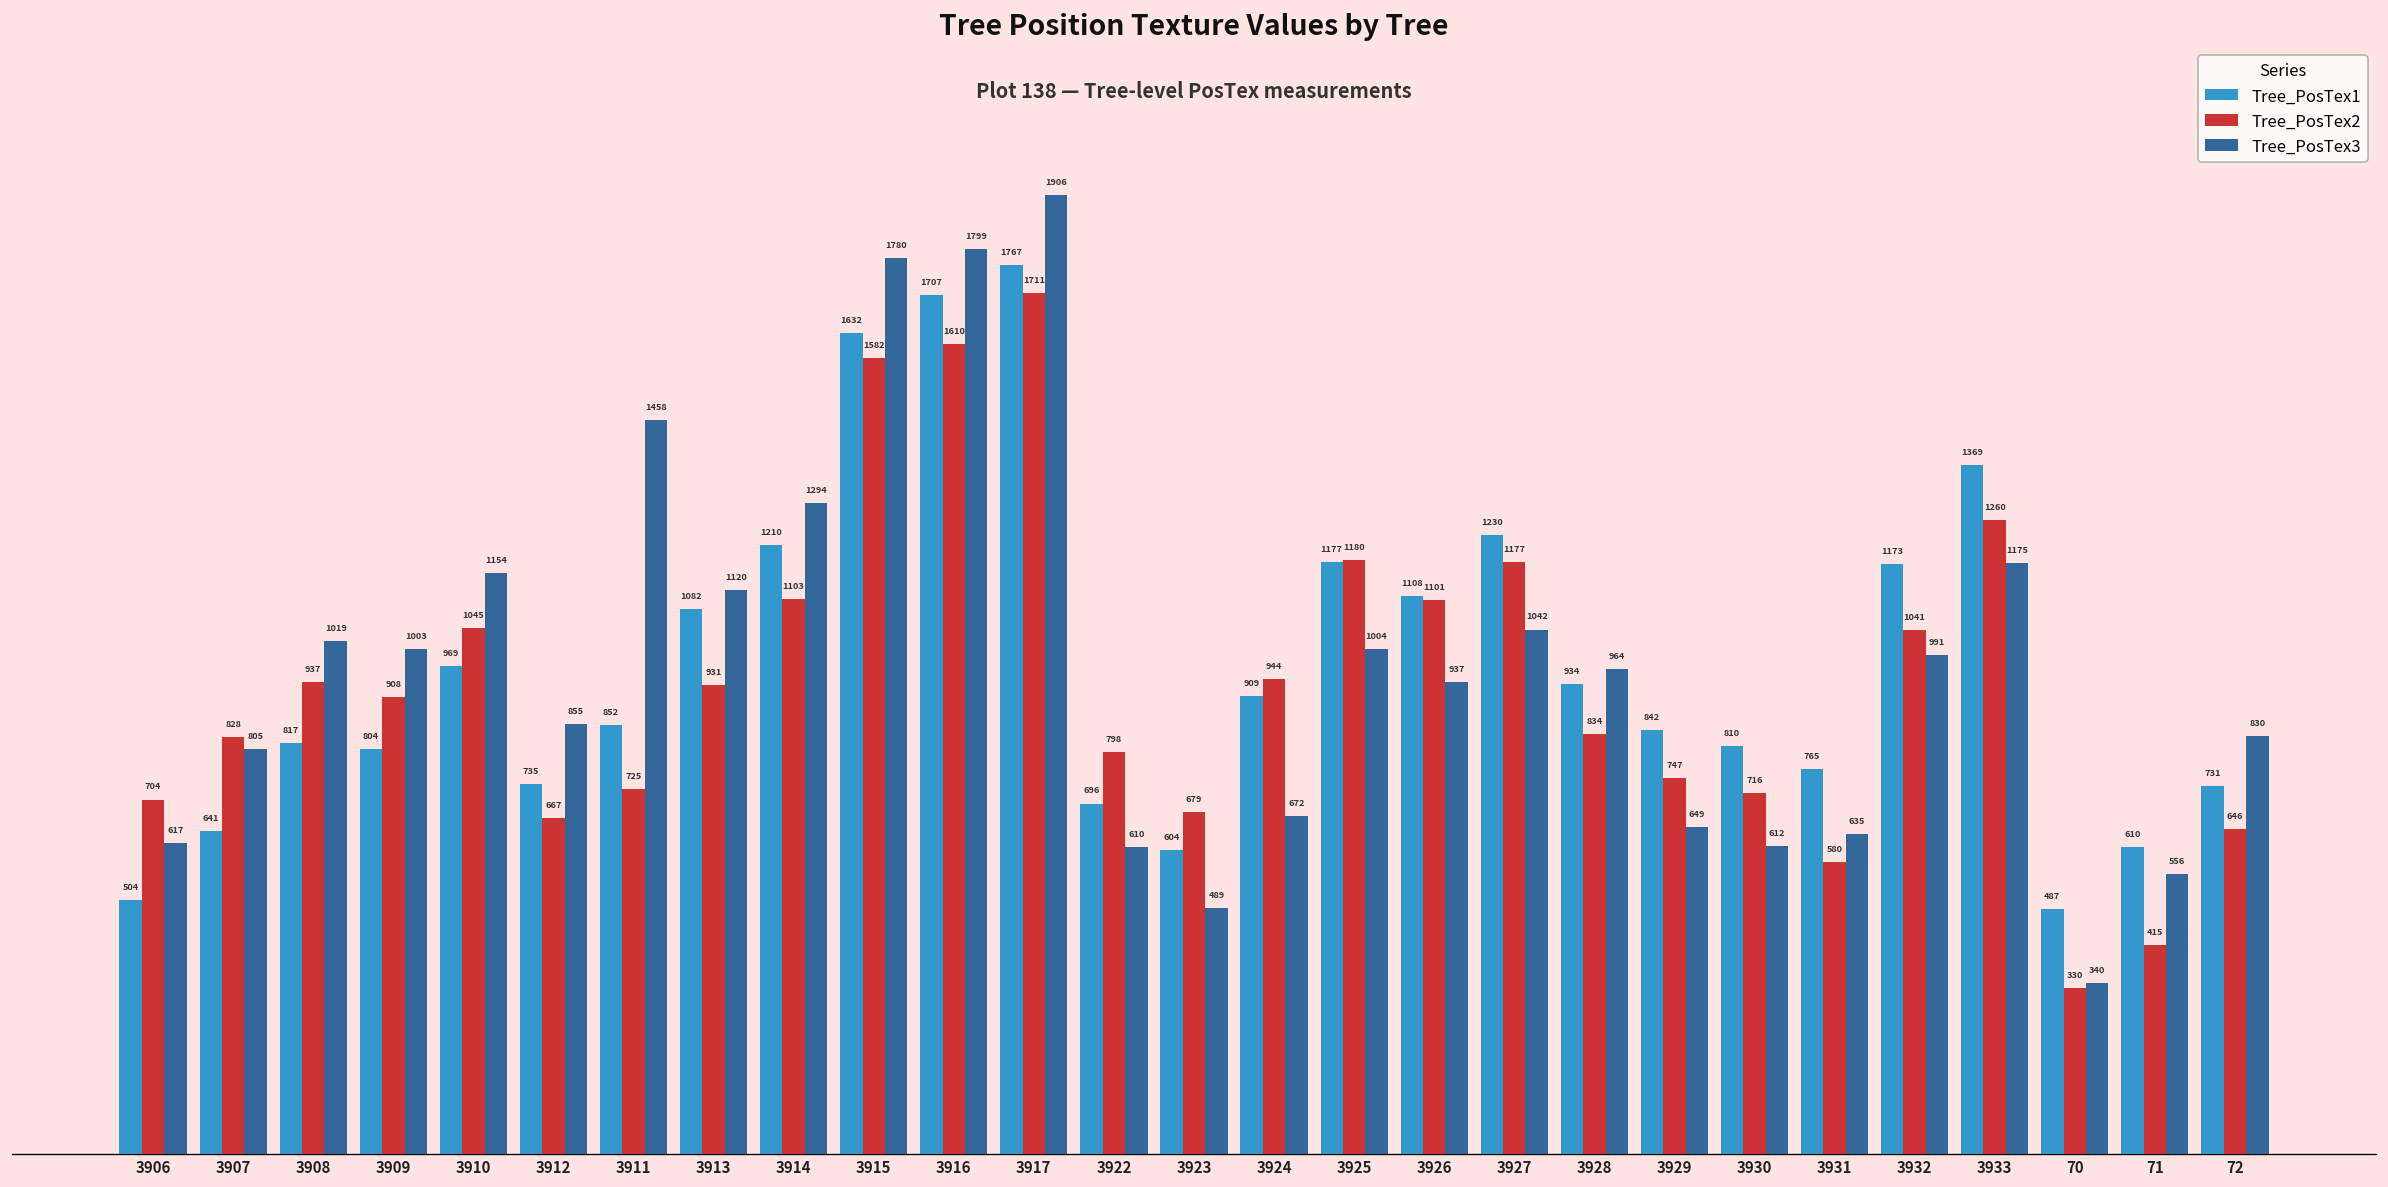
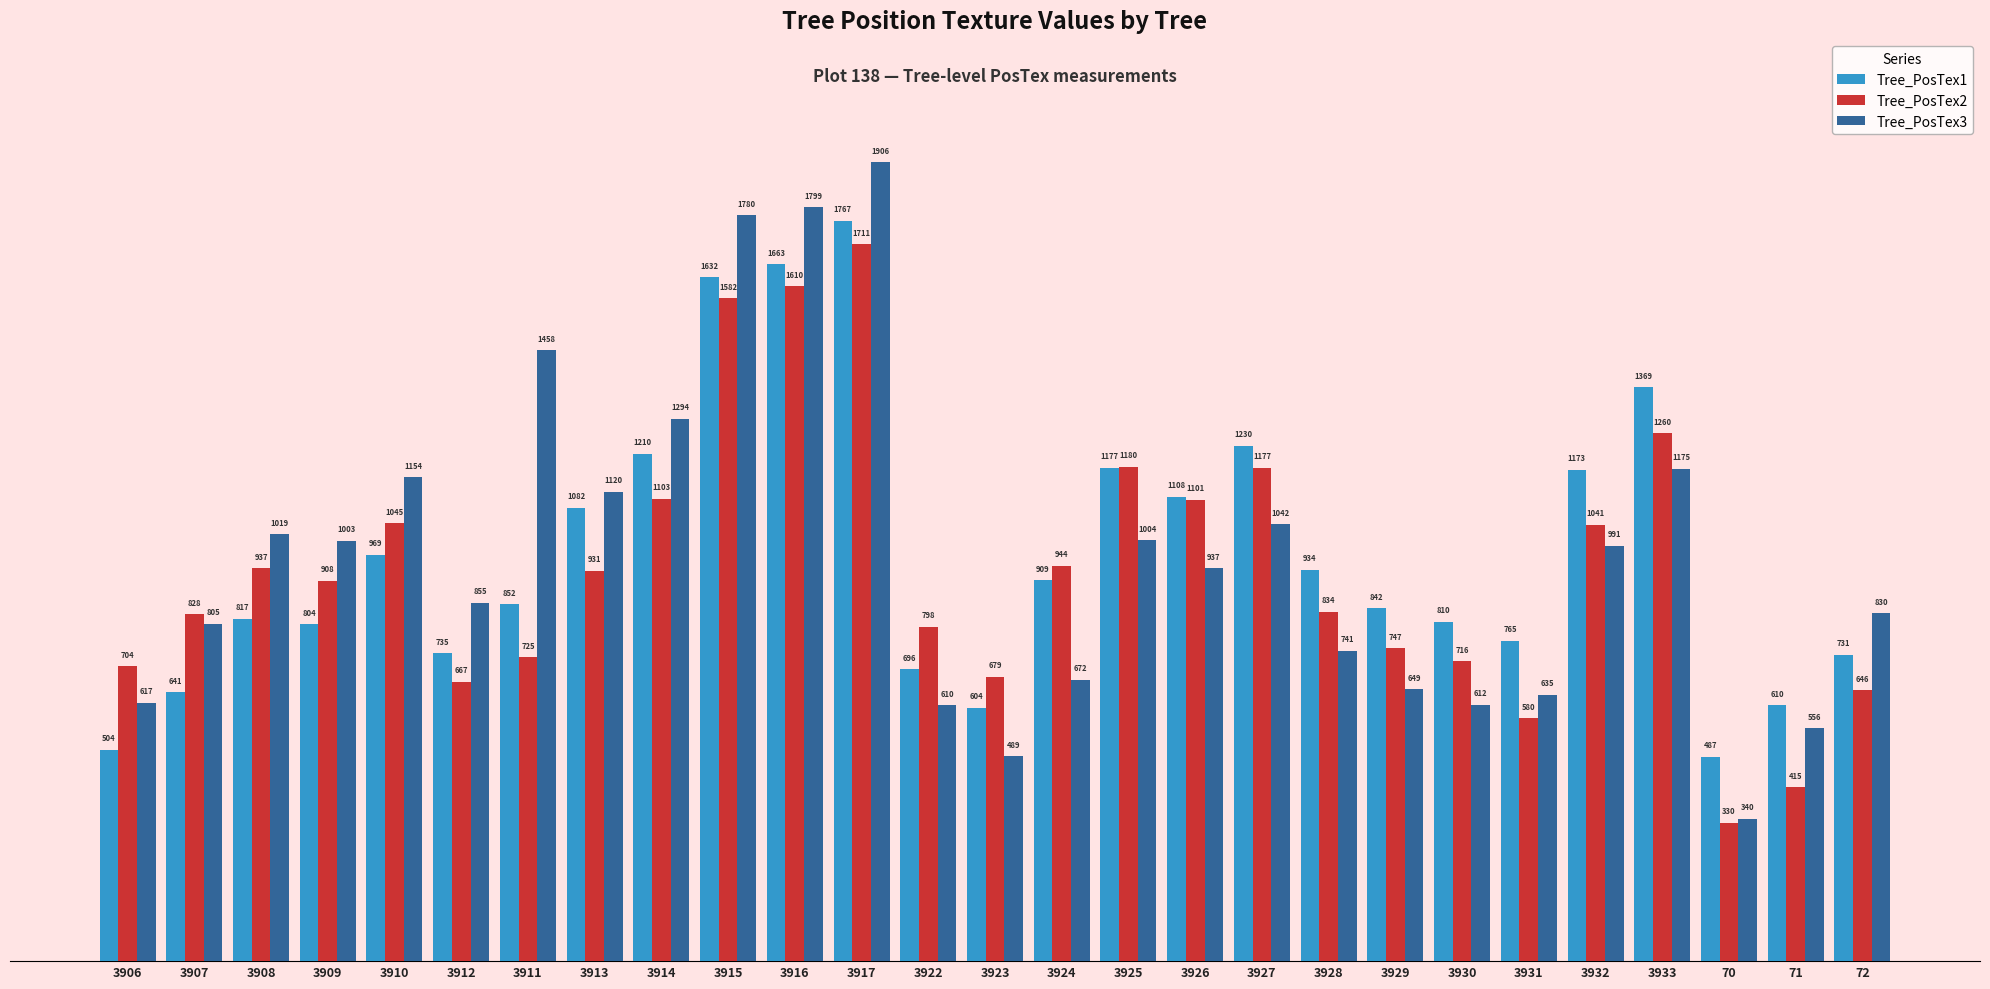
Tree_PosTex1, 3916: 1707 -> 1663
Tree_PosTex3, 3928: 964 -> 741
